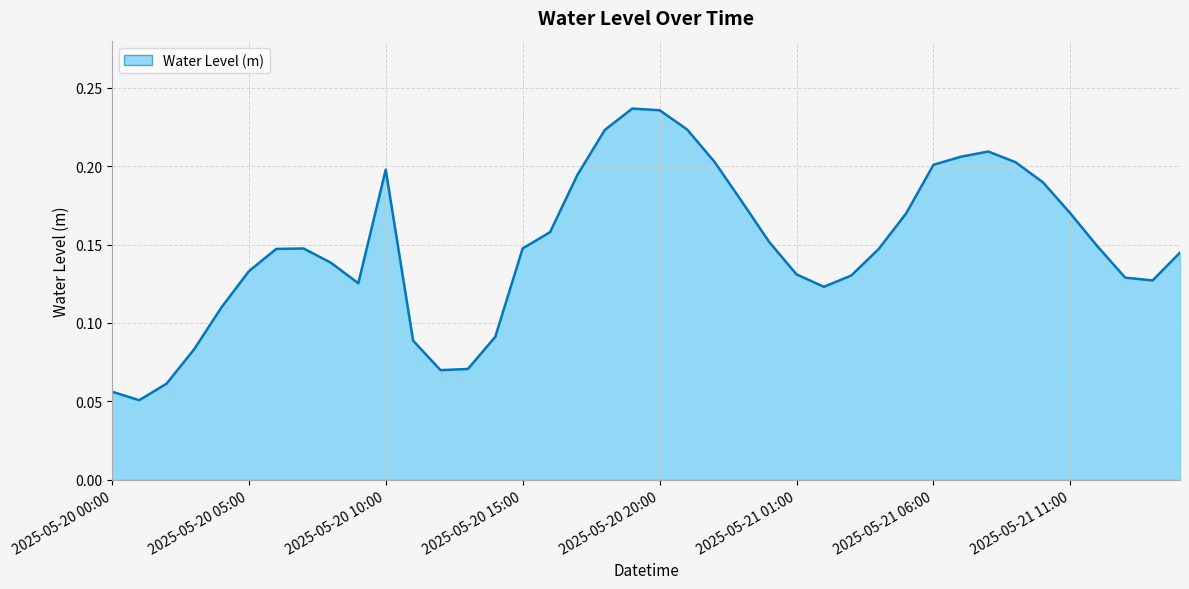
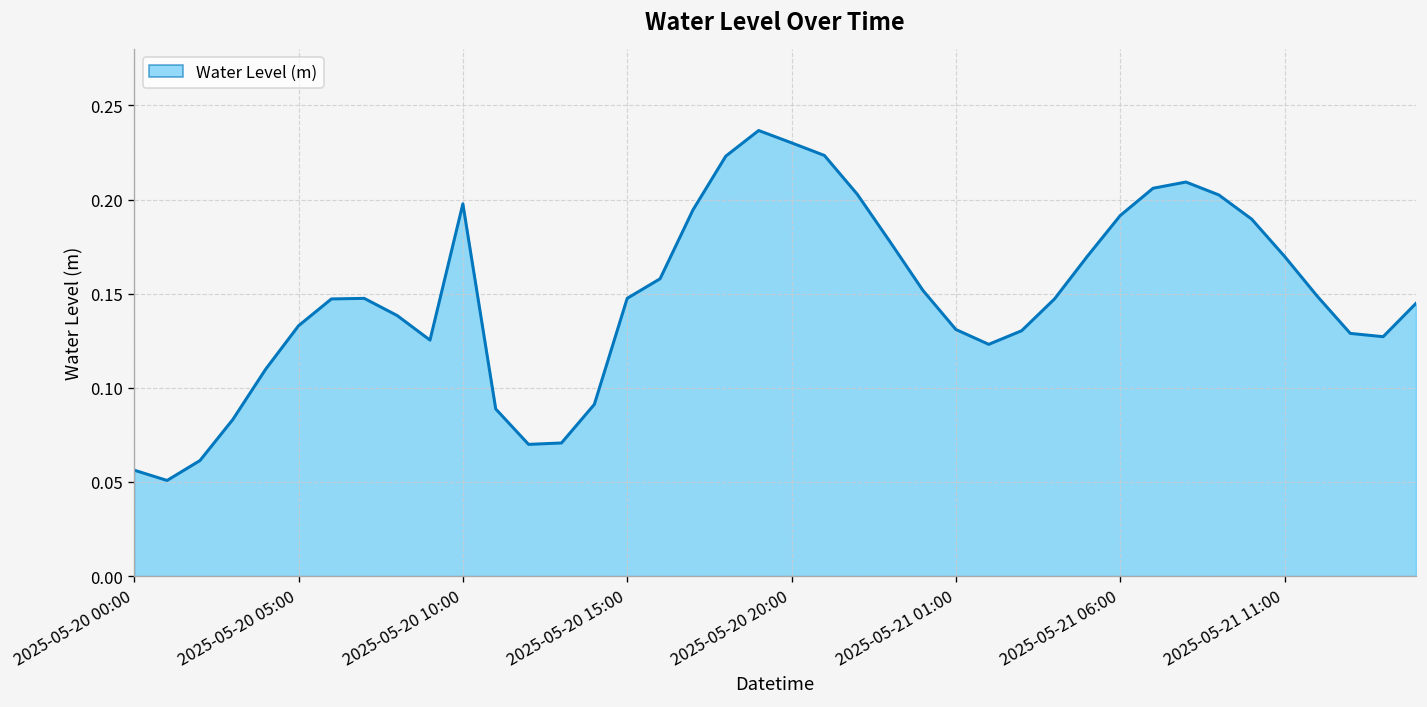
2025-05-20 20:00: 0.236 -> 0.230
2025-05-21 06:00: 0.201 -> 0.192
